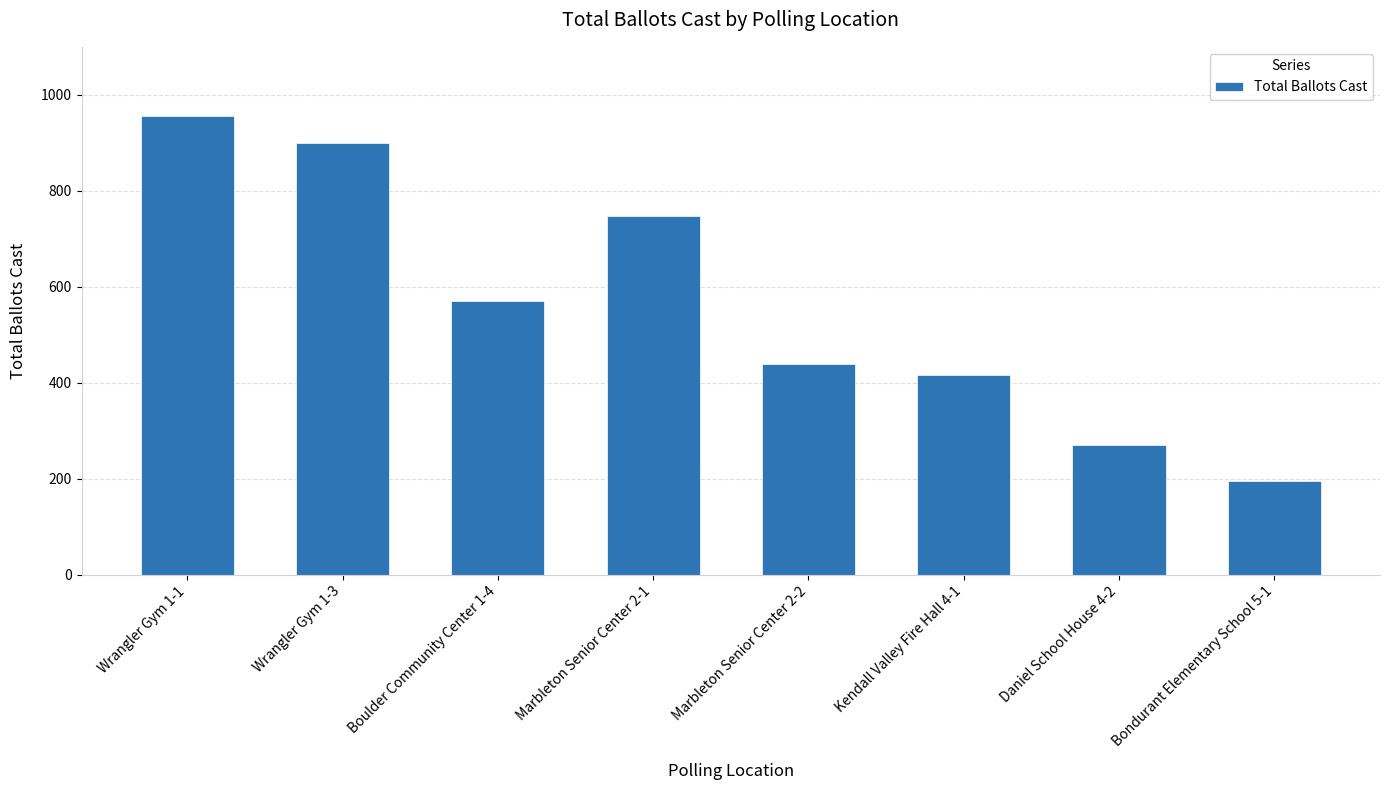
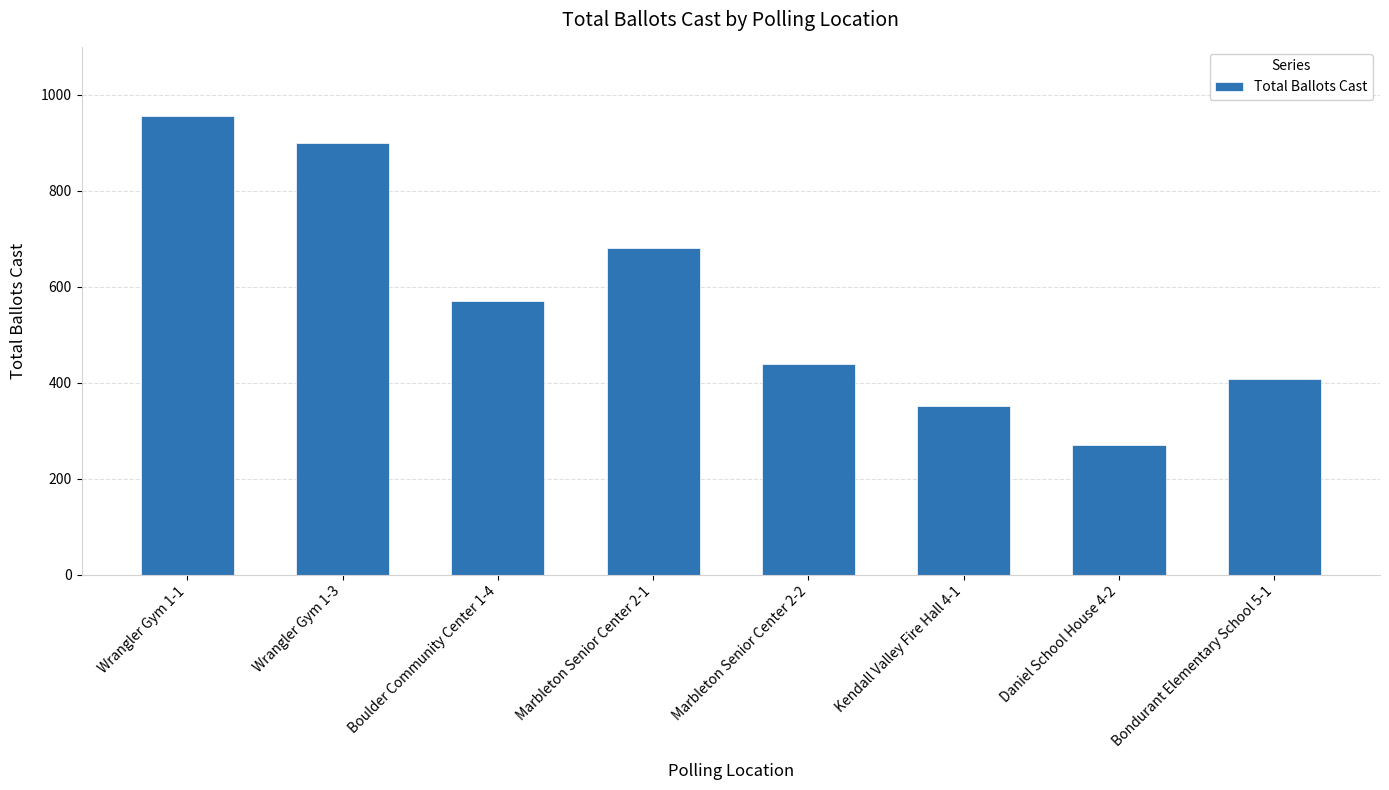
Marbleton Senior Center 2-1: 750 -> 680
Kendall Valley Fire Hall 4-1: 420 -> 350
Bondurant Elementary School 5-1: 200 -> 410
